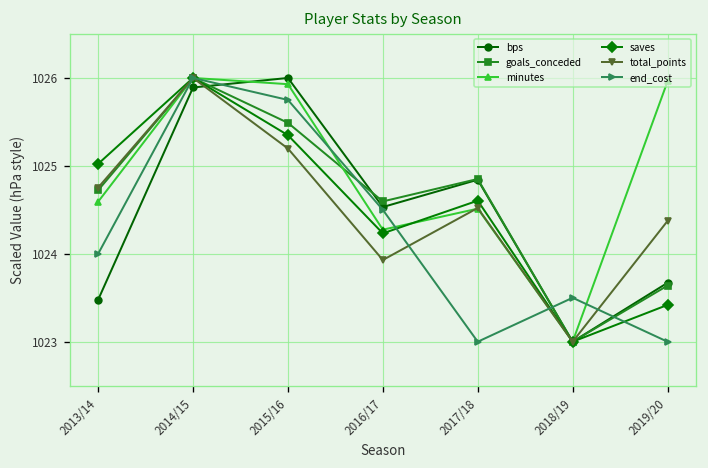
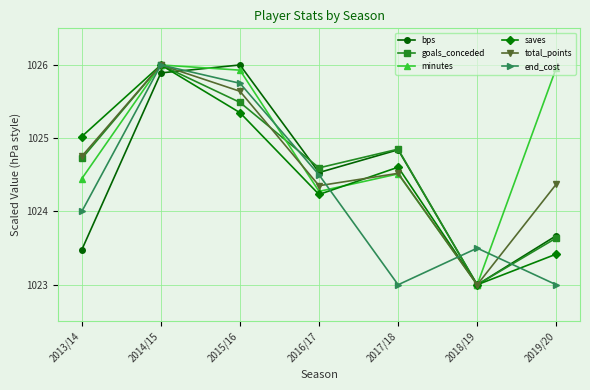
minutes, 2013/14: 1024.6 -> 1024.4
total_points, 2015/16: 1025.2 -> 1025.6
total_points, 2016/17: 1023.9 -> 1024.4
